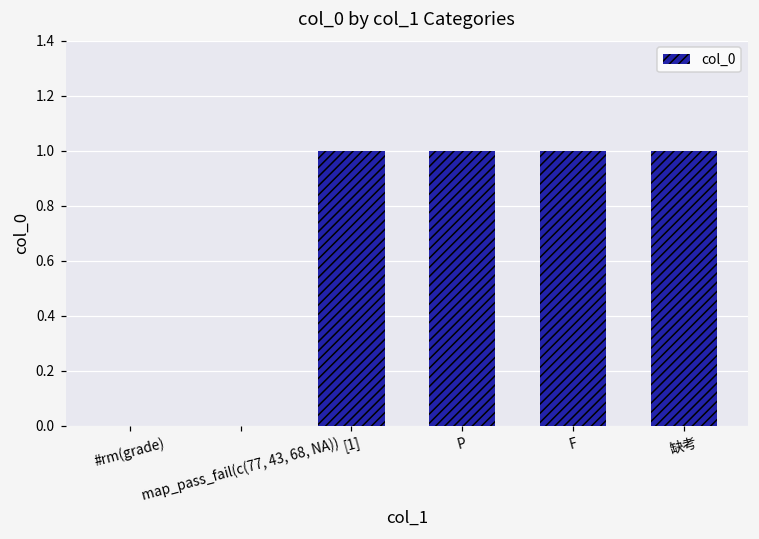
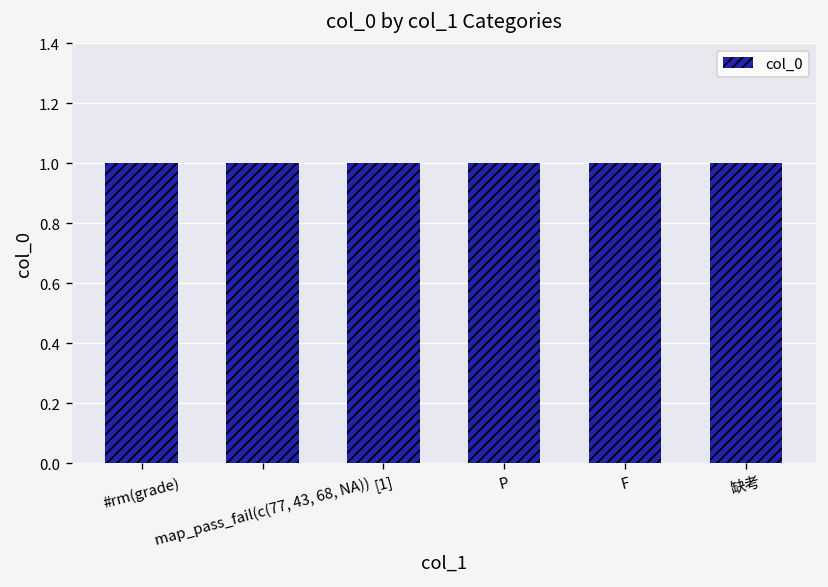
#rm(grade): 0 -> 1
map_pass_fail(c(77, 43, 68, NA)): 0 -> 1
